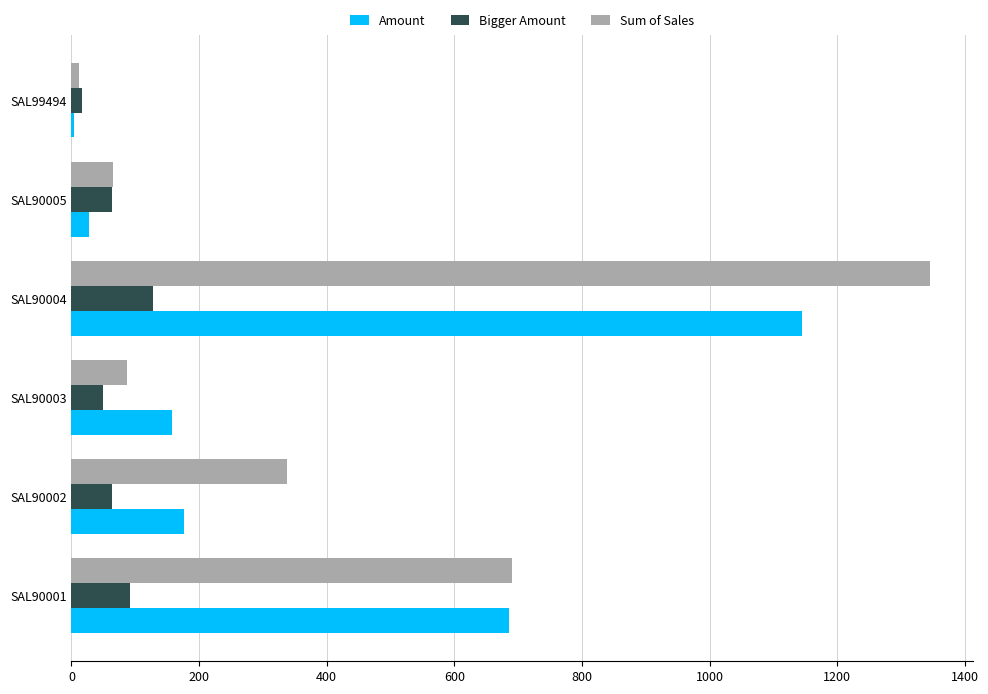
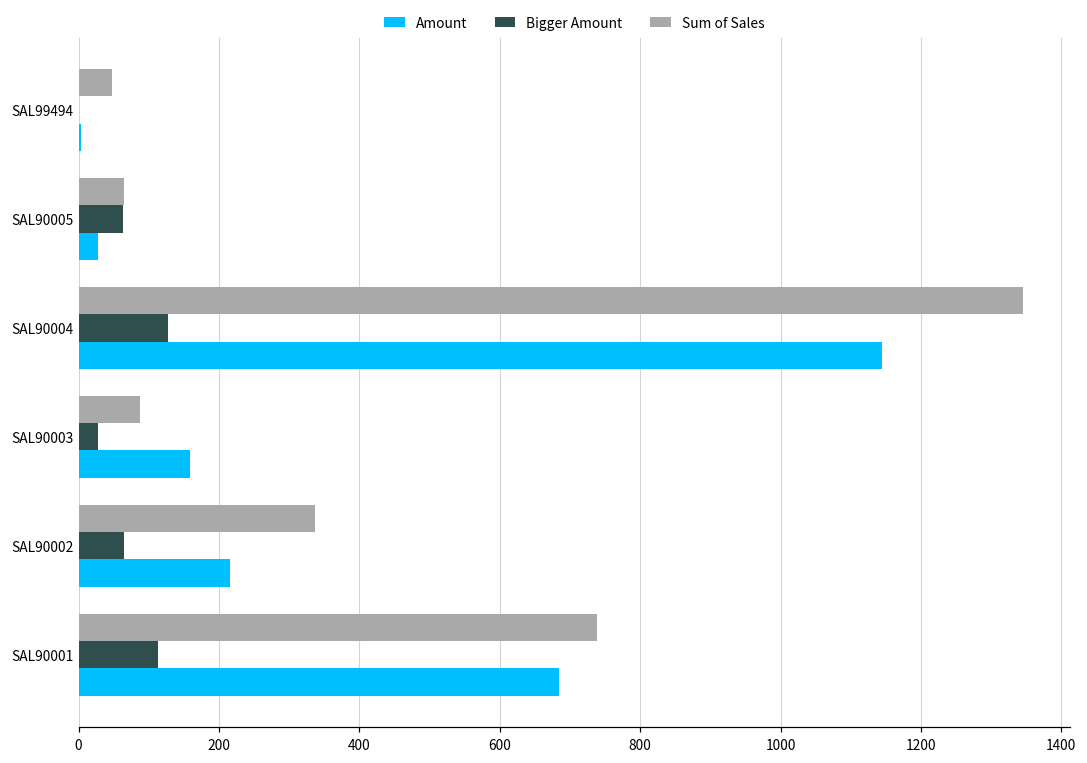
Sum of Sales, SAL99494: 10 -> 50
Bigger Amount, SAL99494: 20 -> 0
Bigger Amount, SAL90003: 50 -> 30
Amount, SAL90002: 180 -> 220
Sum of Sales, SAL90001: 690 -> 740
Bigger Amount, SAL90001: 90 -> 110
